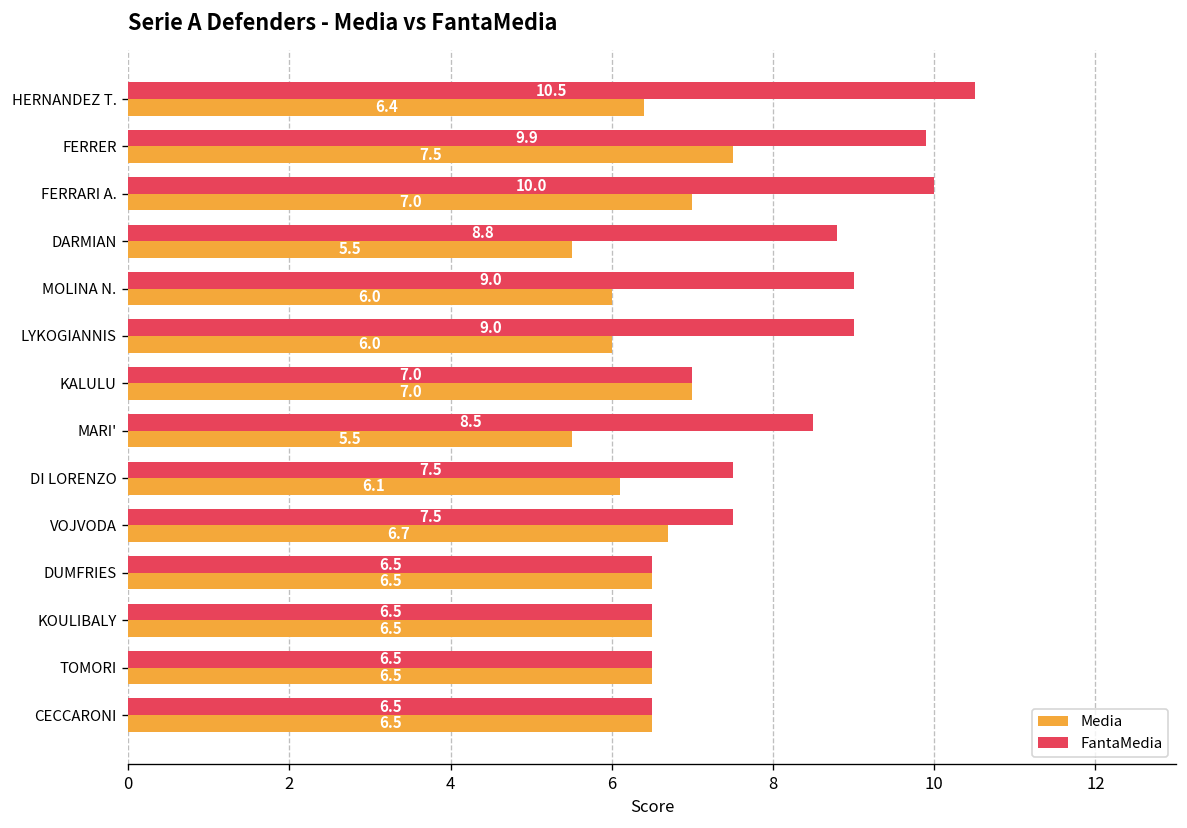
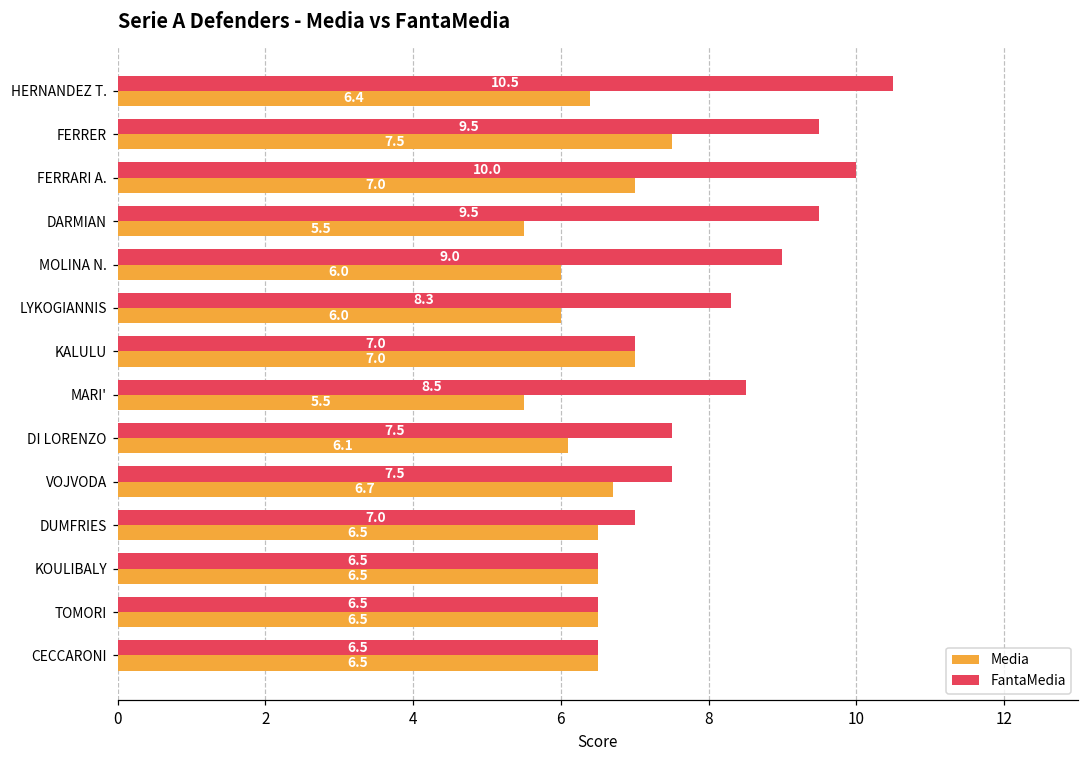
FantaMedia, FERRER: 9.9 -> 9.5
FantaMedia, DARMIAN: 8.8 -> 9.5
FantaMedia, LYKOGIANNIS: 9.0 -> 8.3
FantaMedia, DUMFRIES: 6.5 -> 7.0
